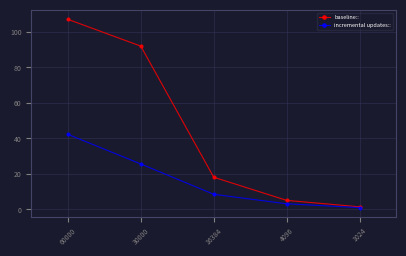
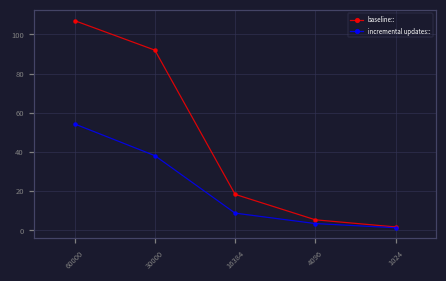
incremental updates::, 60000: 42 -> 54
incremental updates::, 30000: 26 -> 38
